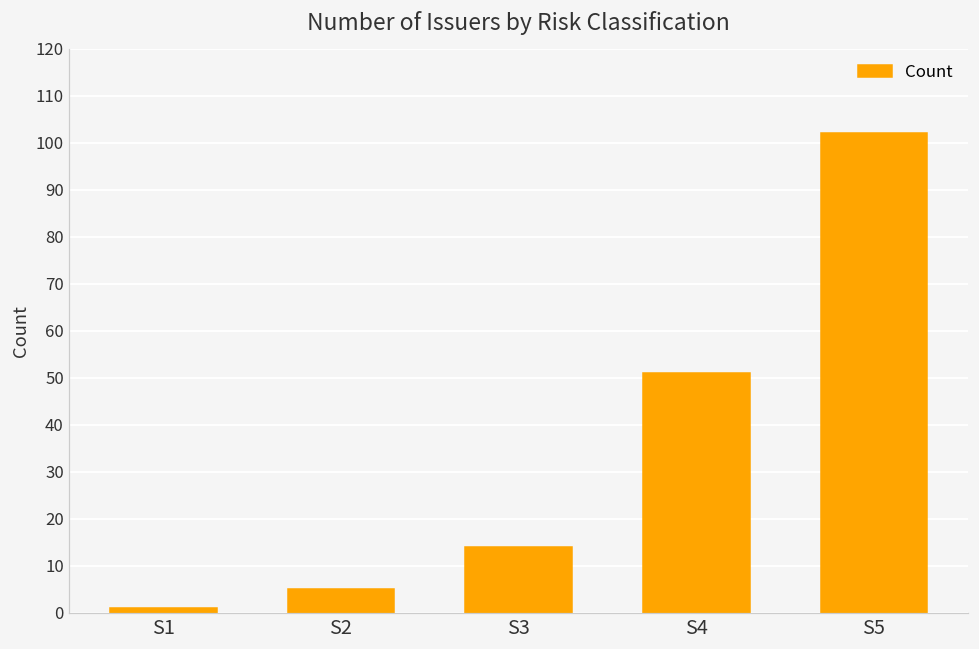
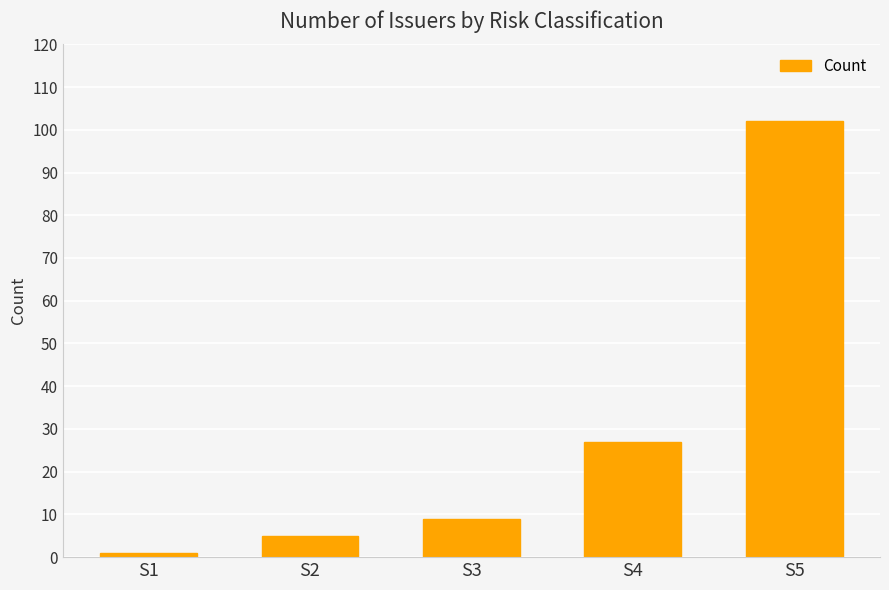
S3: 14 -> 9
S4: 51 -> 27
